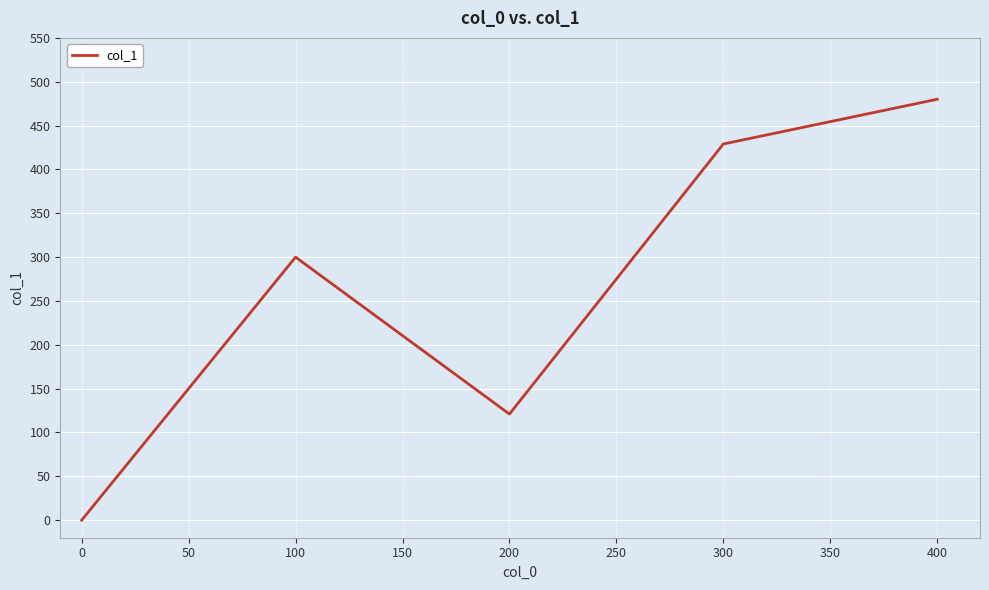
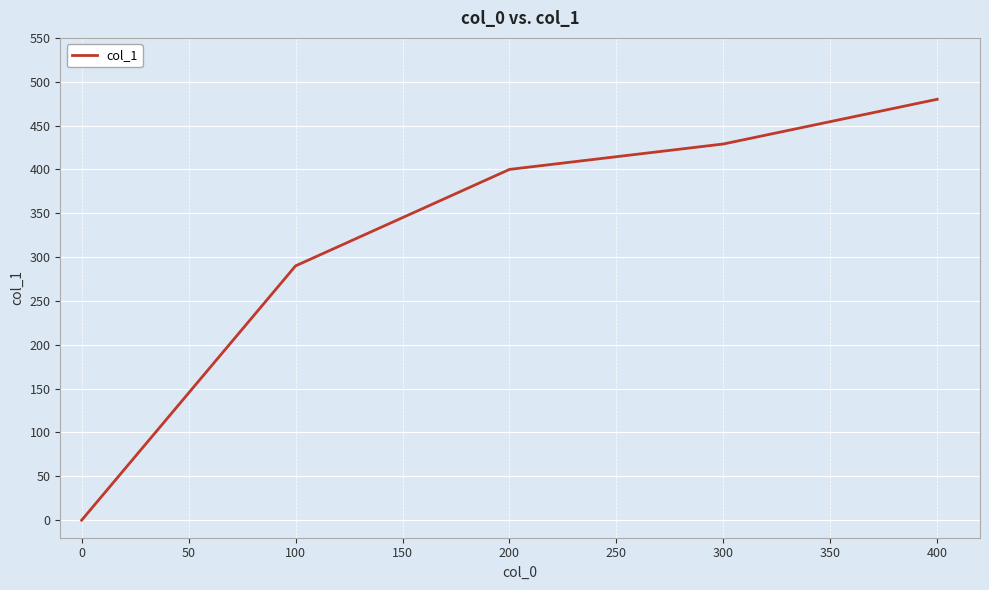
100: 300 -> 290
200: 120 -> 400
